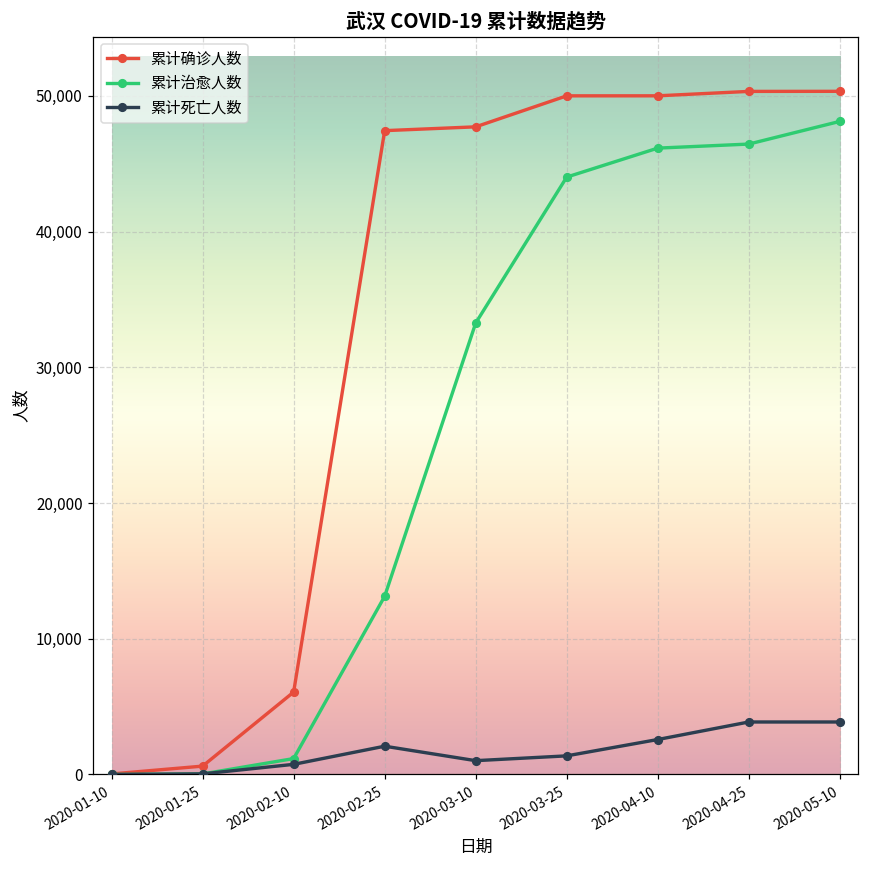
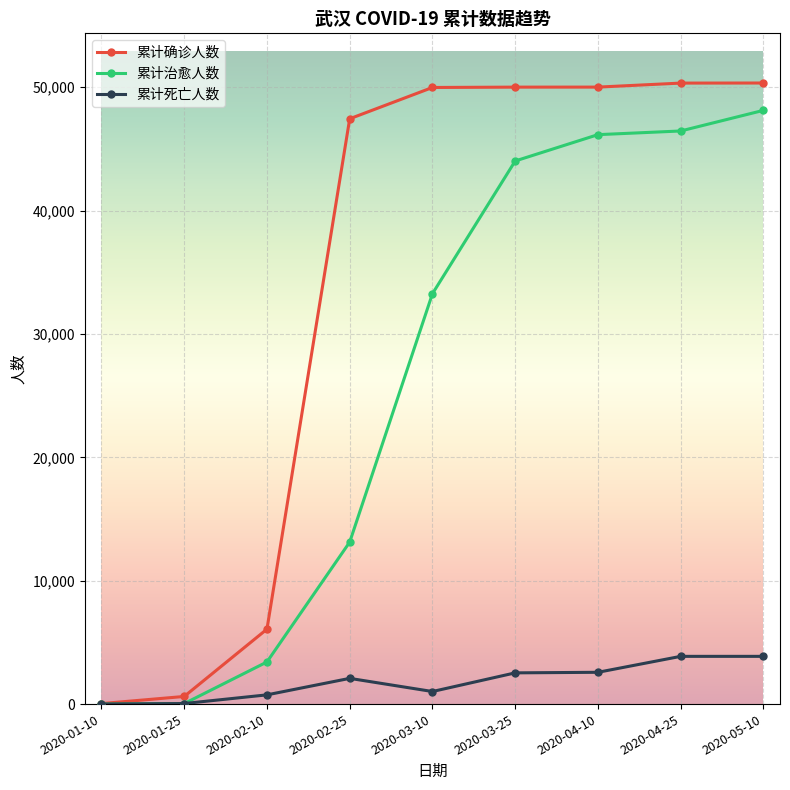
累计治愈人数, 2020-02-10: 1,200 -> 3,400
累计确诊人数, 2020-03-10: 47,700 -> 50,000
累计死亡人数, 2020-03-25: 1,400 -> 2,500
